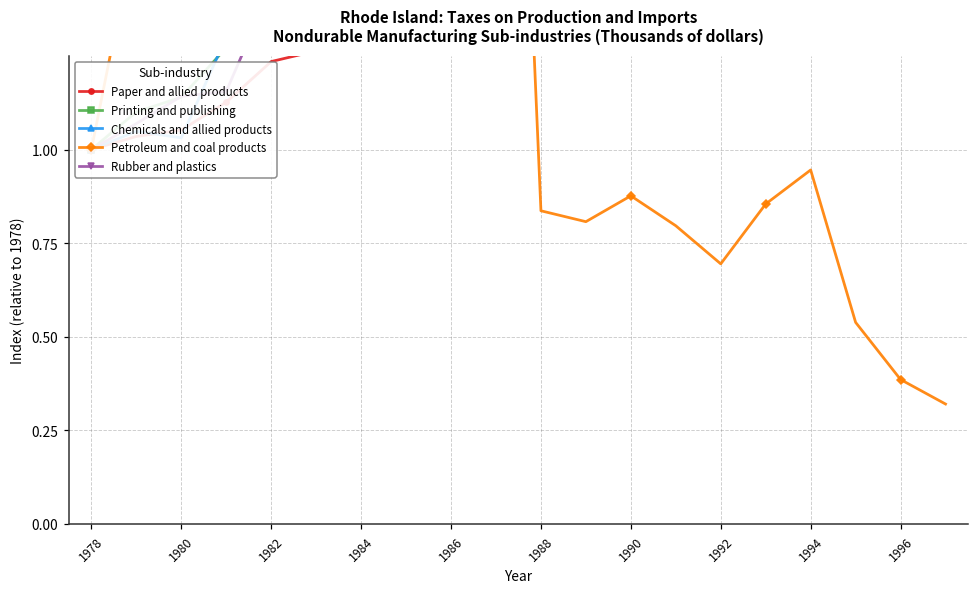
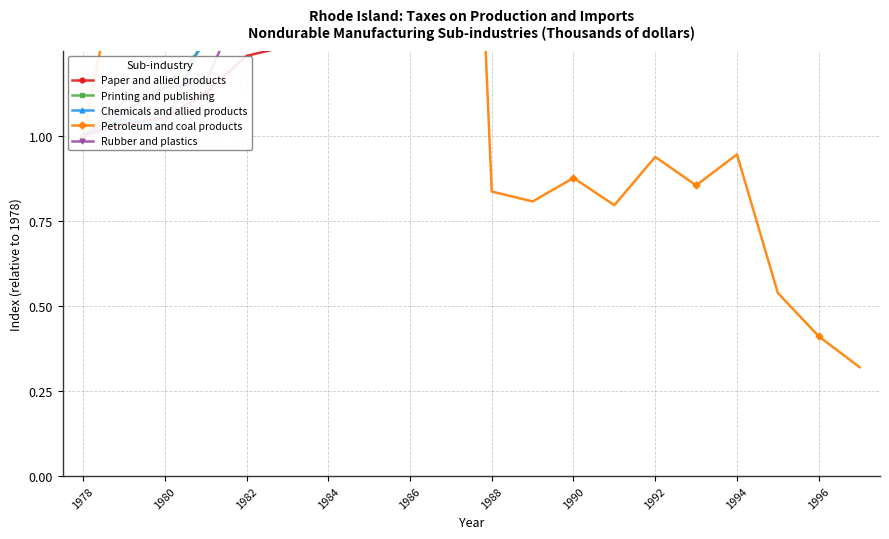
Petroleum and coal products, 1992: 0.69 -> 0.94
Petroleum and coal products, 1996: 0.39 -> 0.41
